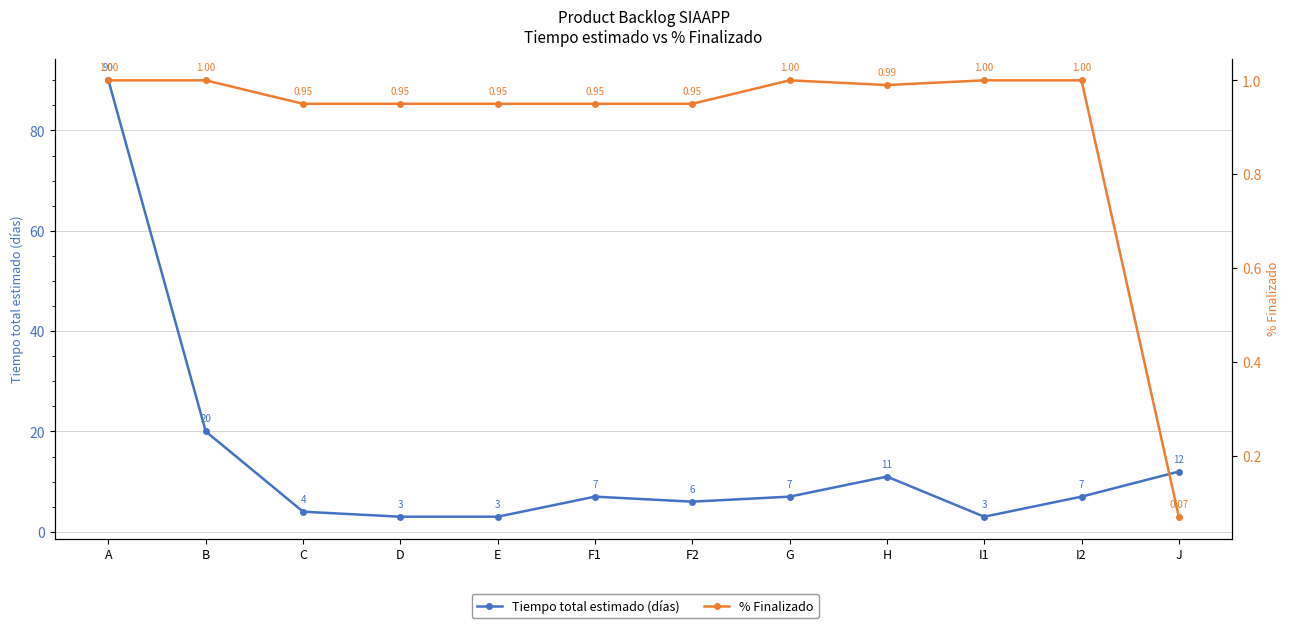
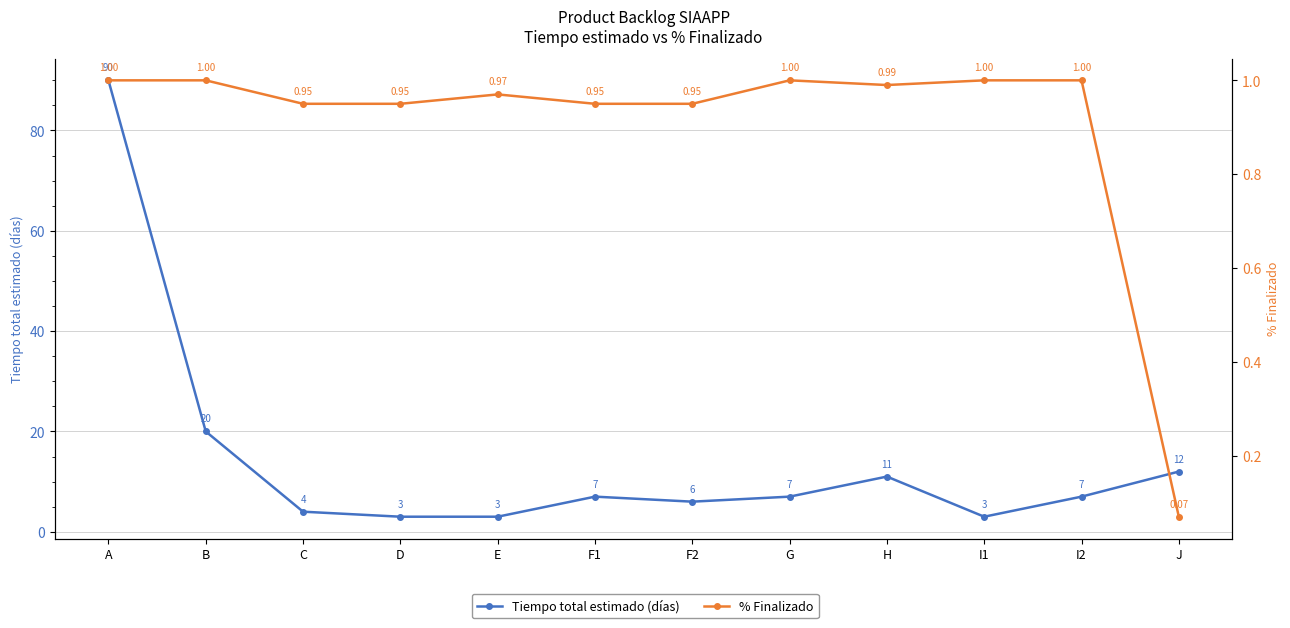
% Finalizado, E: 0.95 -> 0.97
